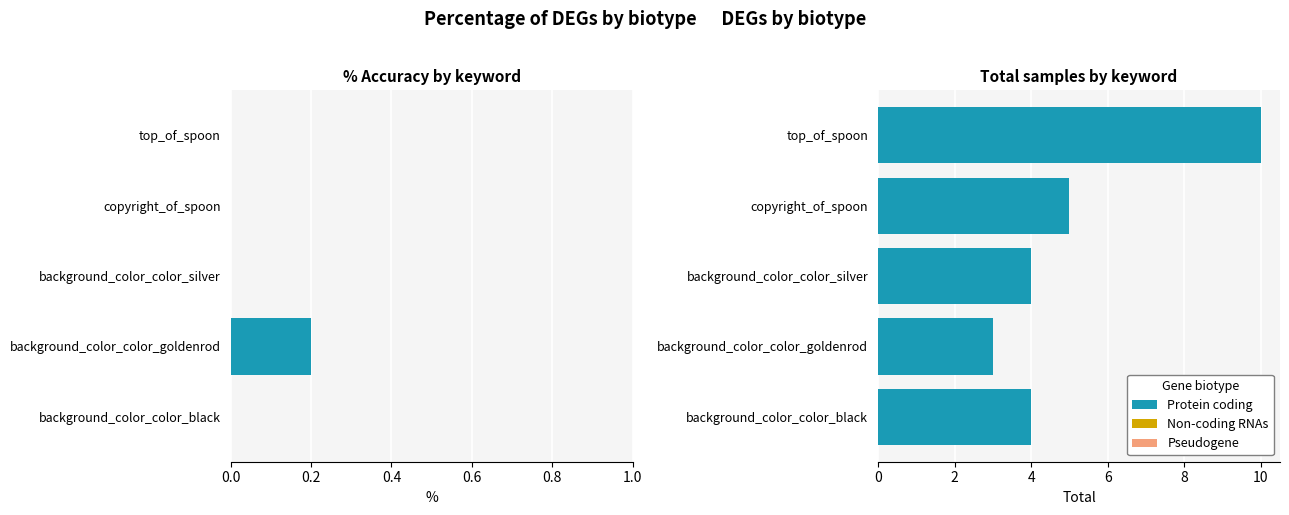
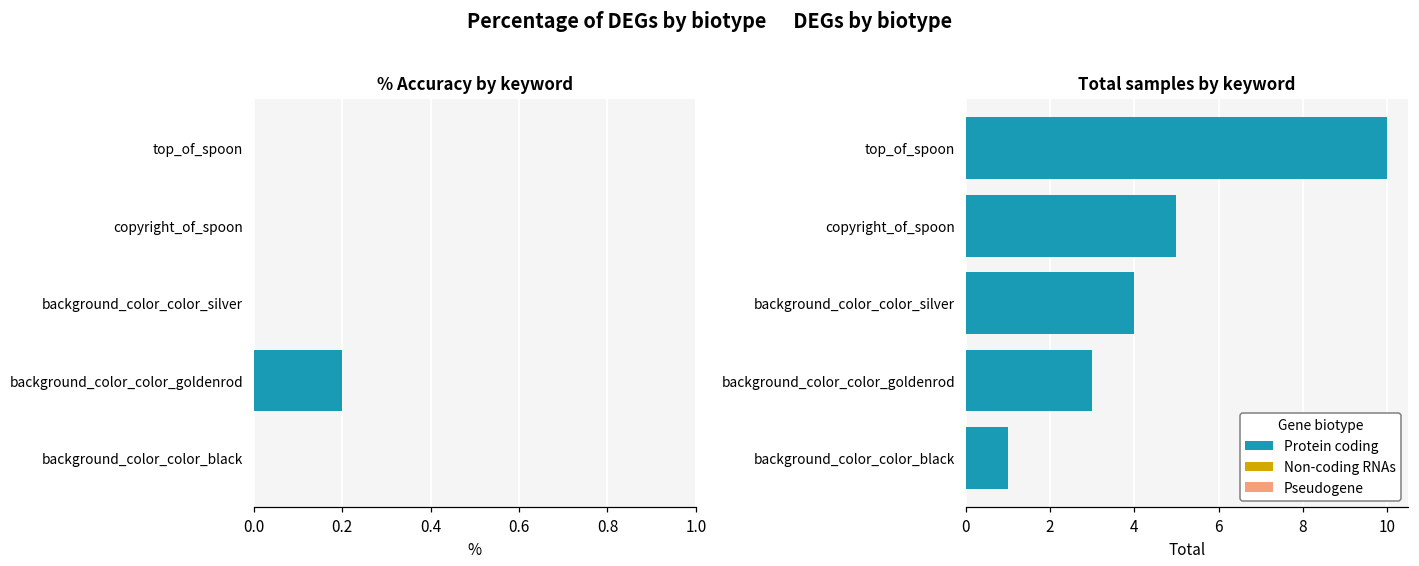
Total samples by keyword, background_color_color_black: 4 -> 1
